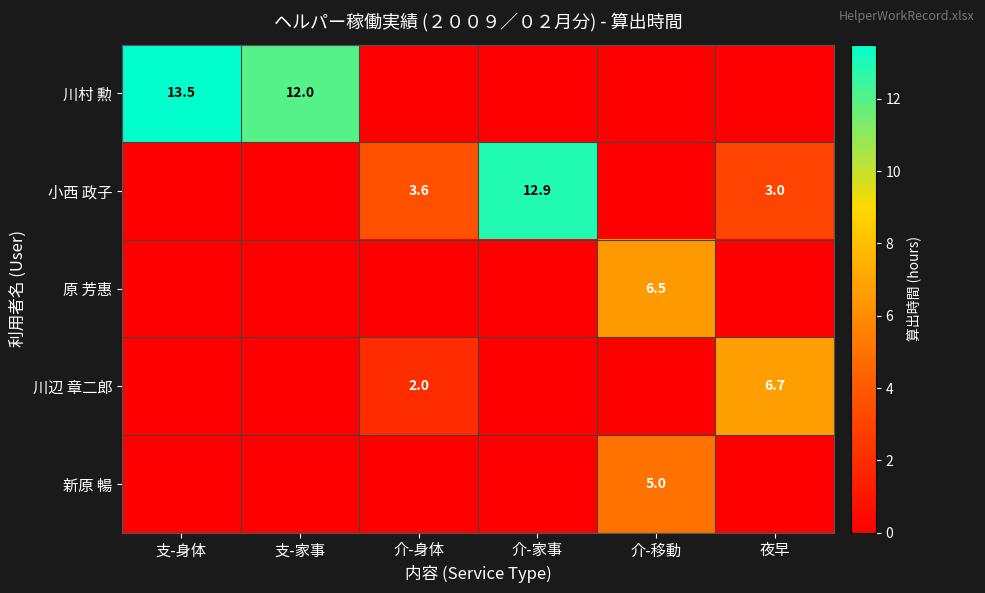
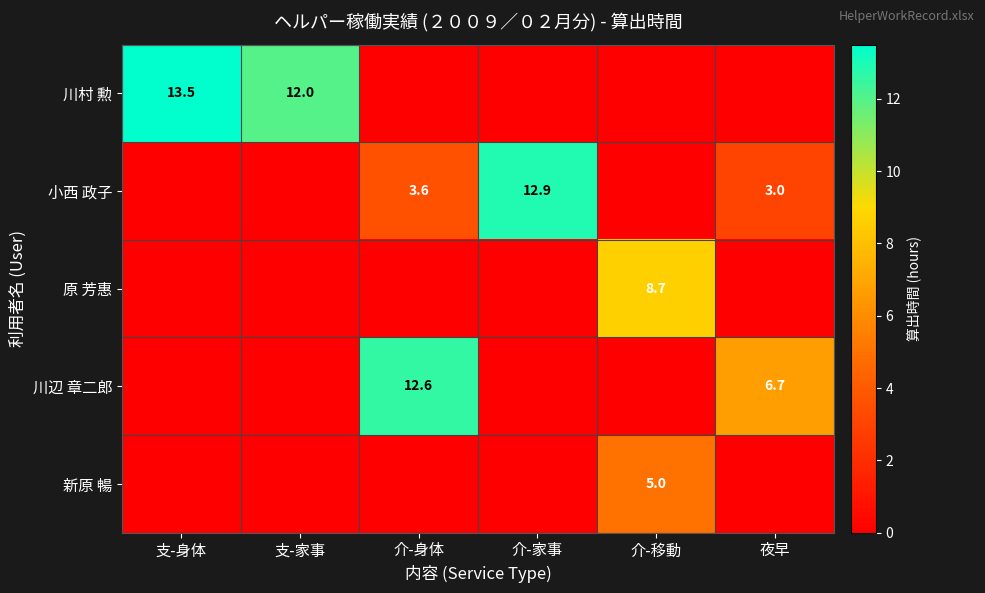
原 芳惠, 介-移動: 6.5 -> 8.7
川辺 章二郎, 介-身体: 2.0 -> 12.6
